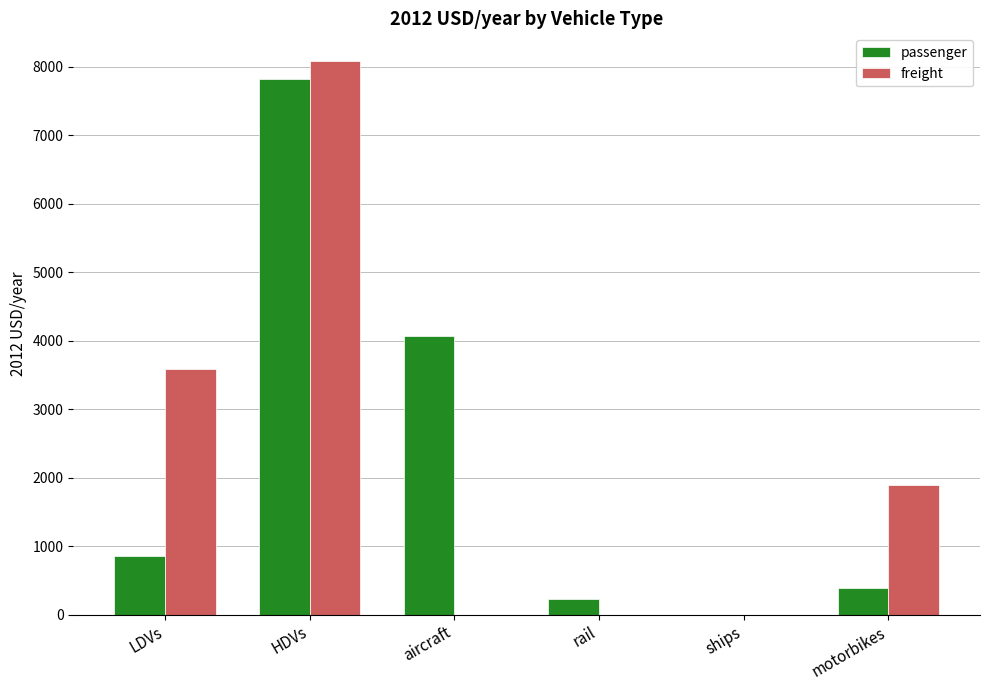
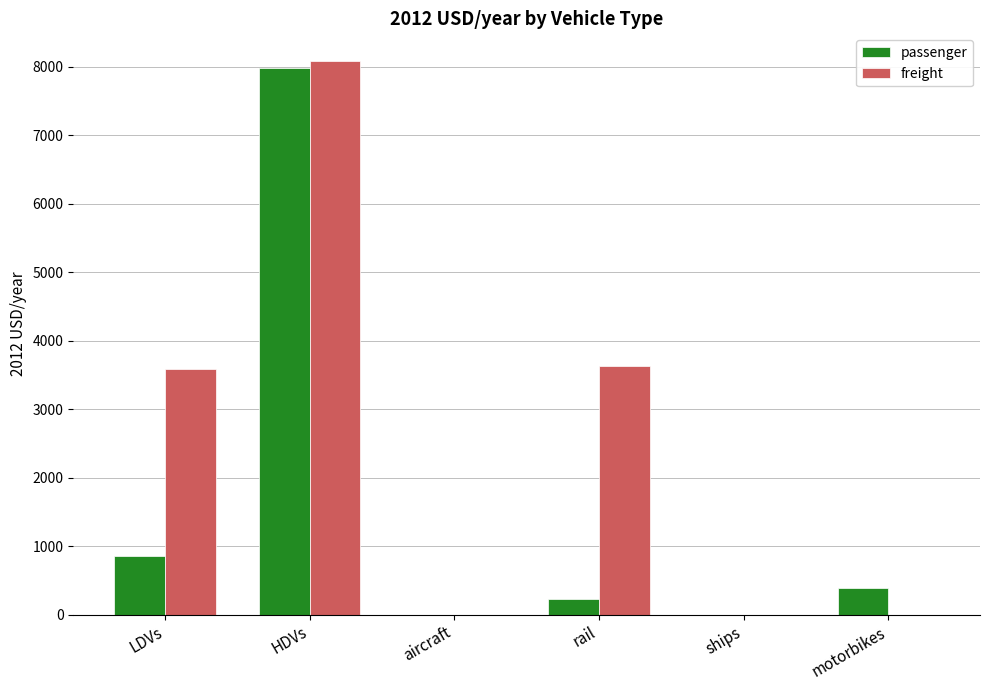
passenger, HDVs: 7800 -> 8000
passenger, aircraft: 4100 -> 0
freight, rail: 0 -> 3600
freight, motorbikes: 1900 -> 0
